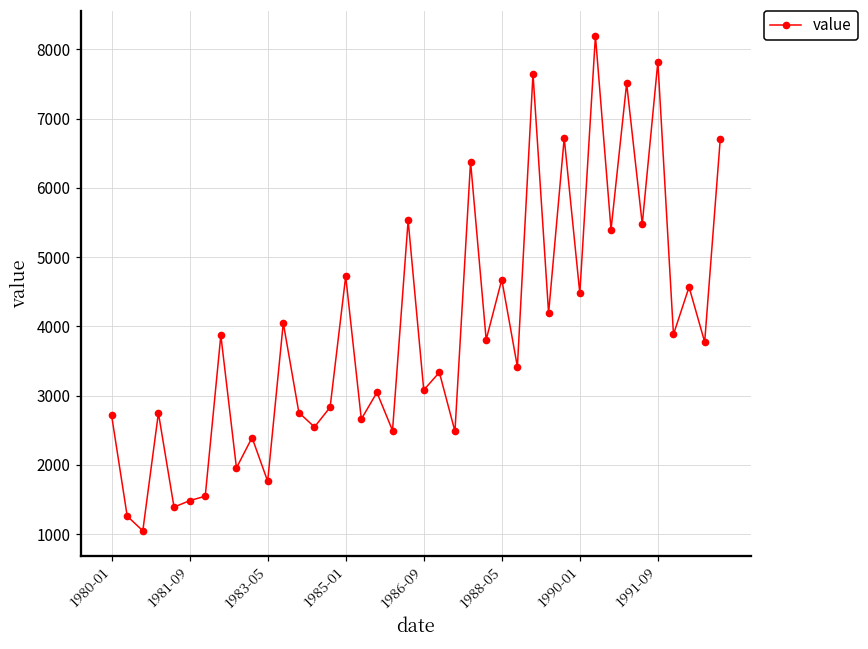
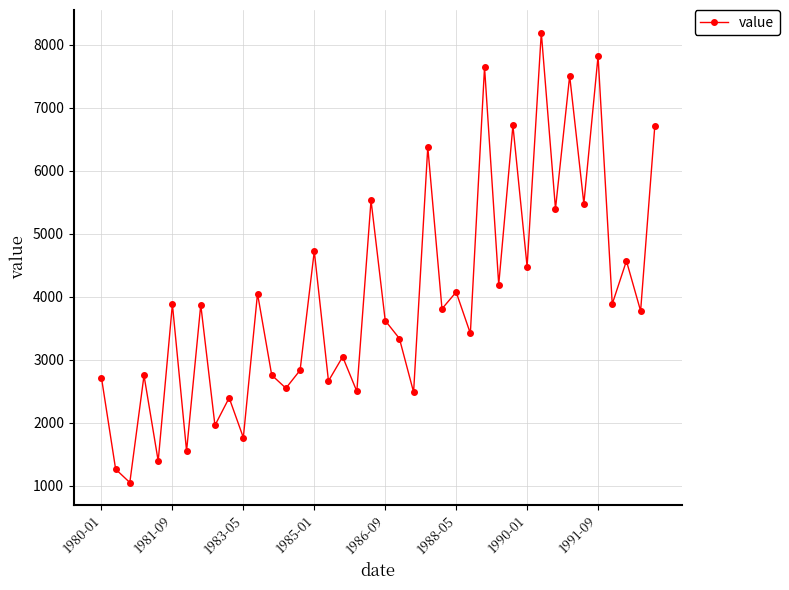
1981-09: 1500 -> 3900
1986-09: 3100 -> 3600
1988-05: 4700 -> 4100
